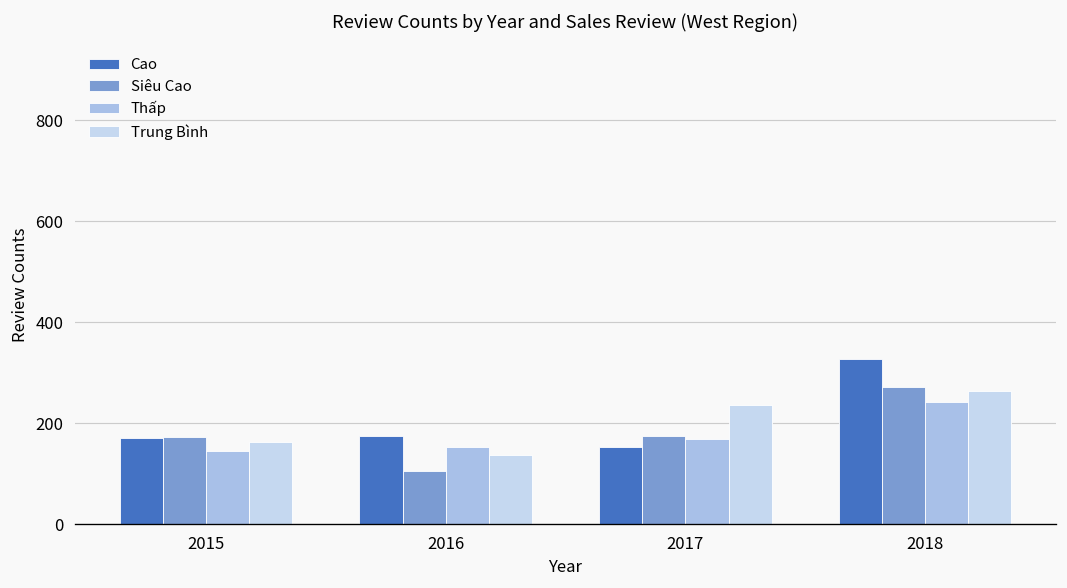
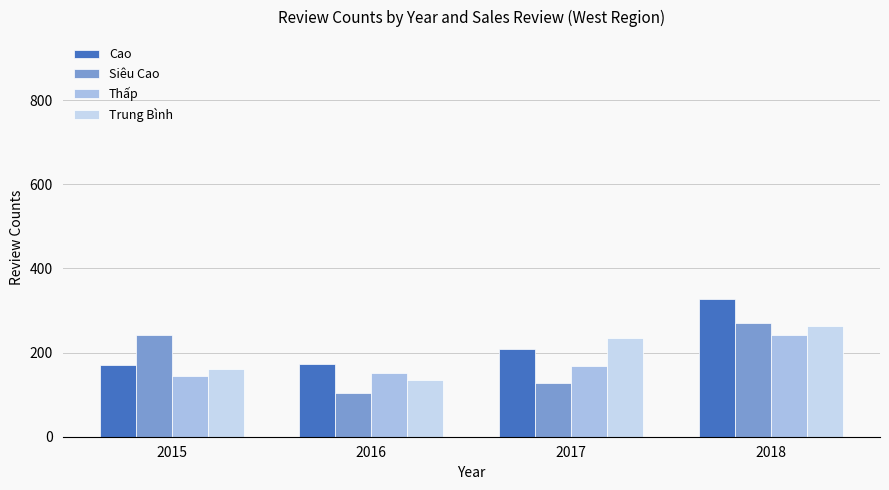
Siêu Cao, 2015: 170 -> 240
Cao, 2017: 150 -> 210
Siêu Cao, 2017: 170 -> 130
